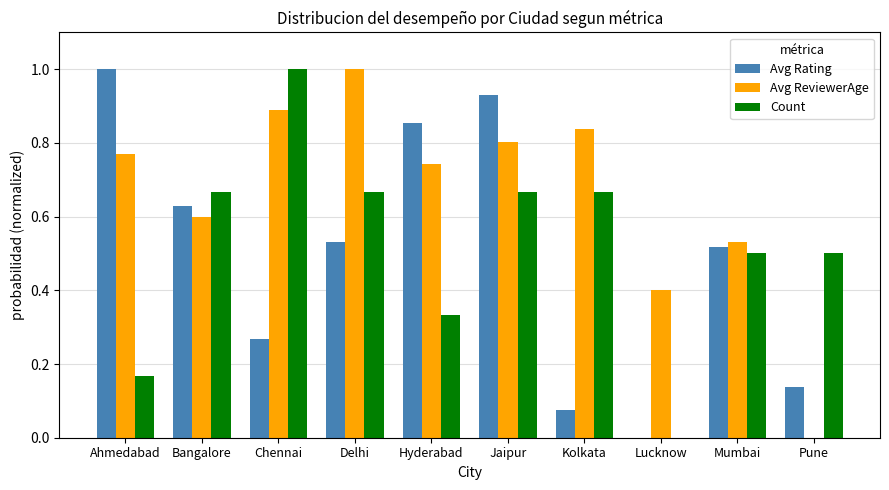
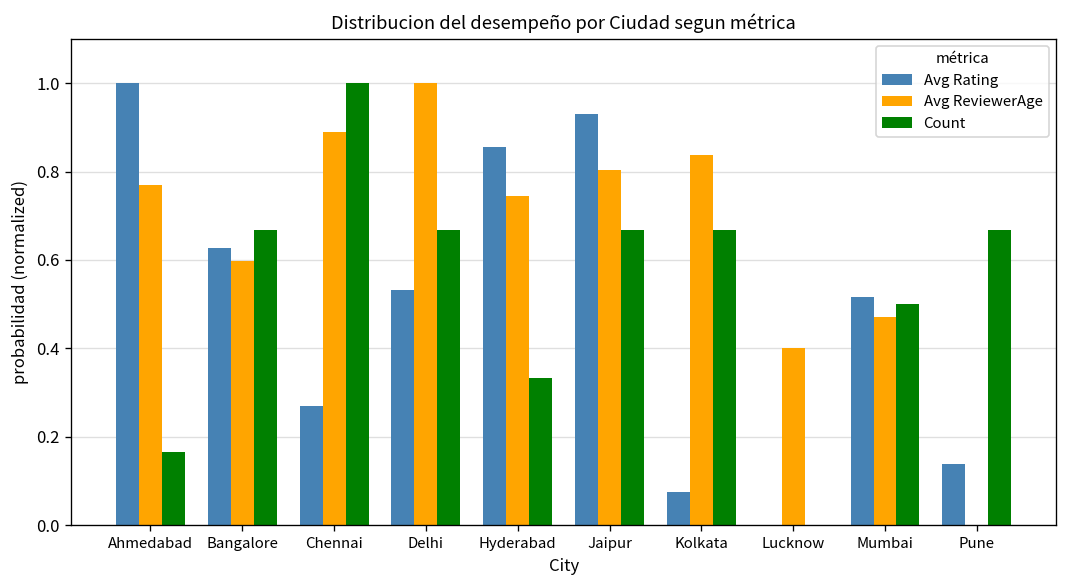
Avg ReviewerAge, Mumbai: 0.53 -> 0.47
Count, Pune: 0.50 -> 0.67
